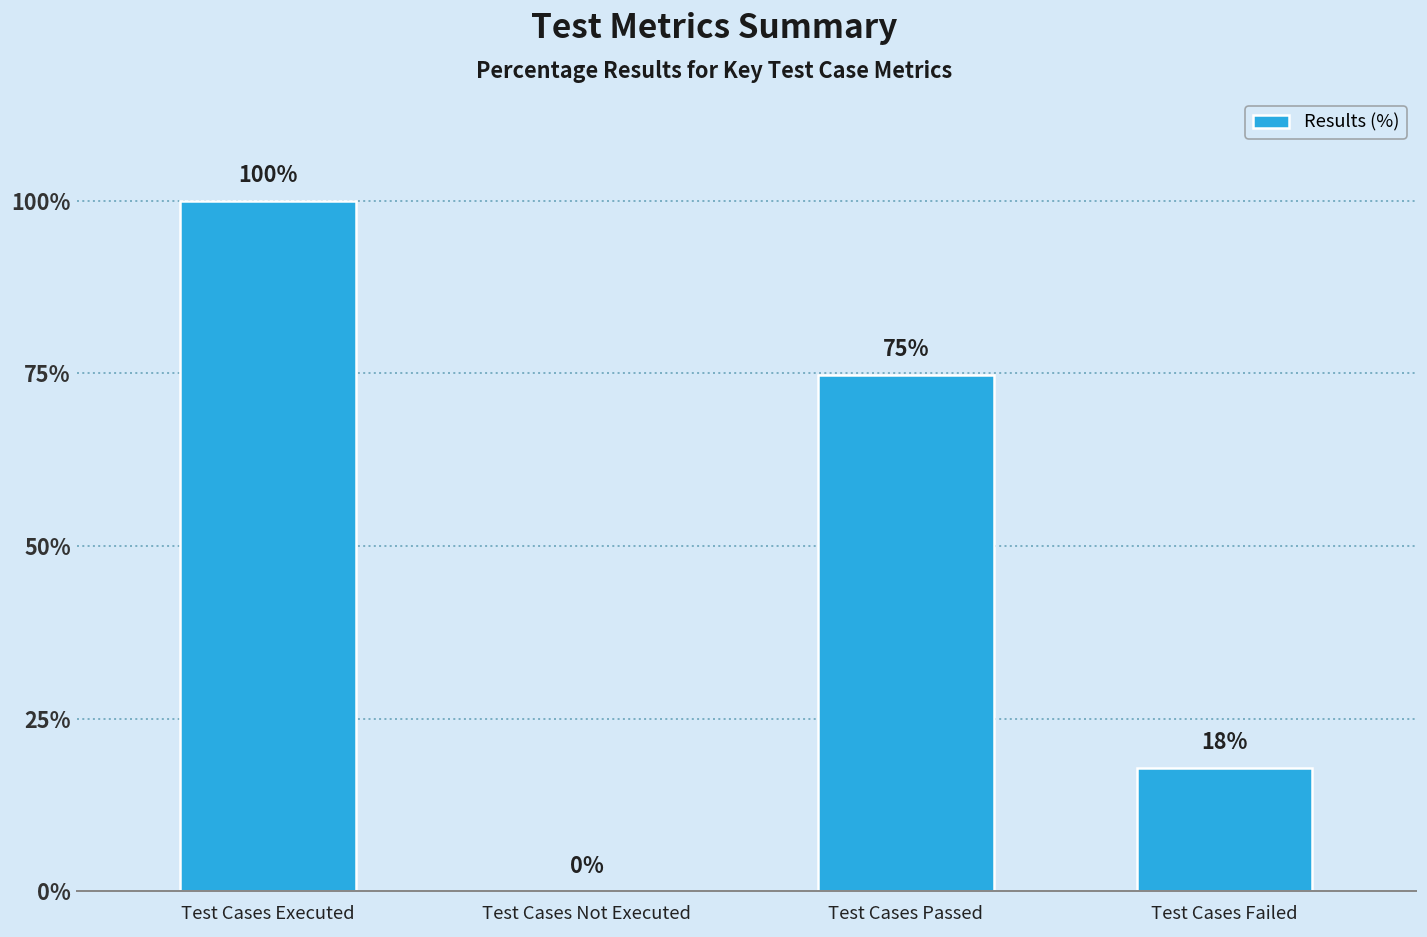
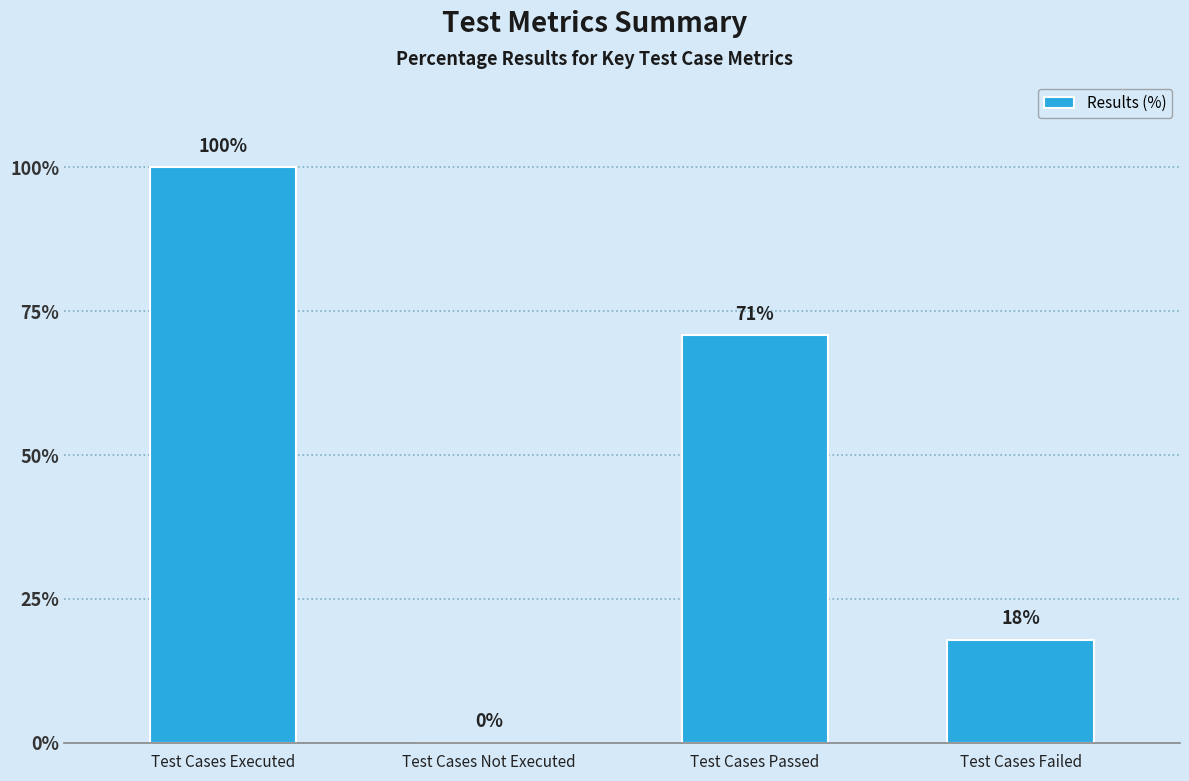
Test Cases Passed: 75% -> 71%
